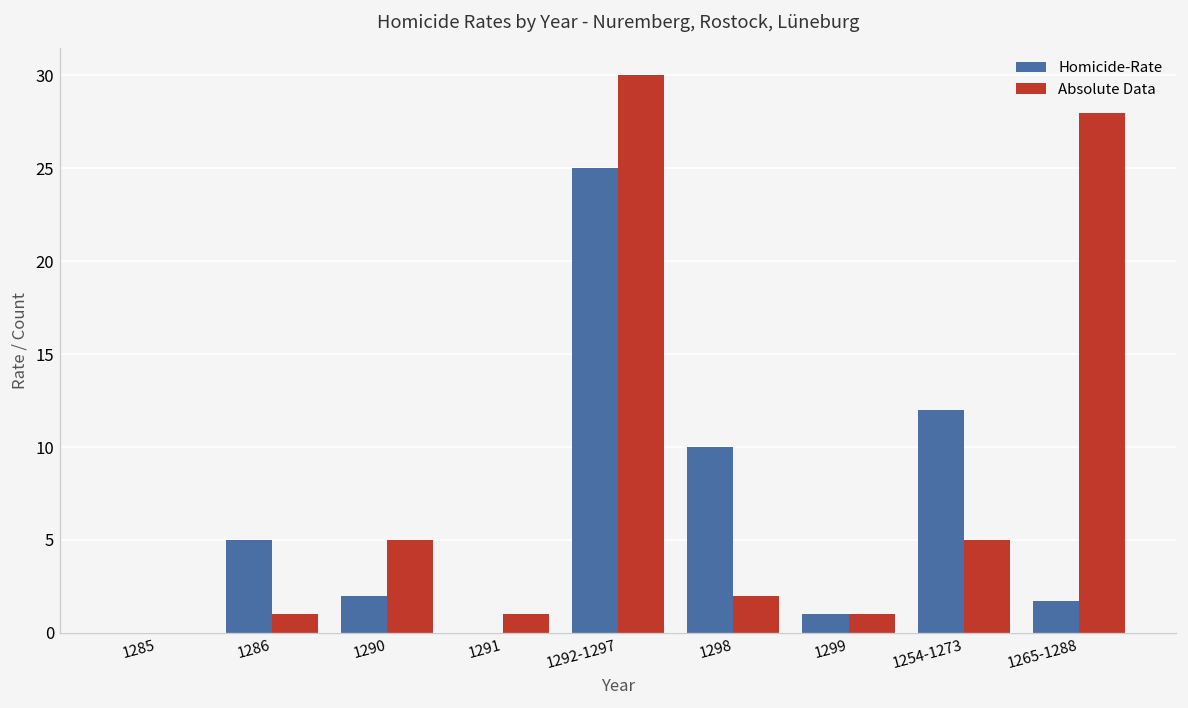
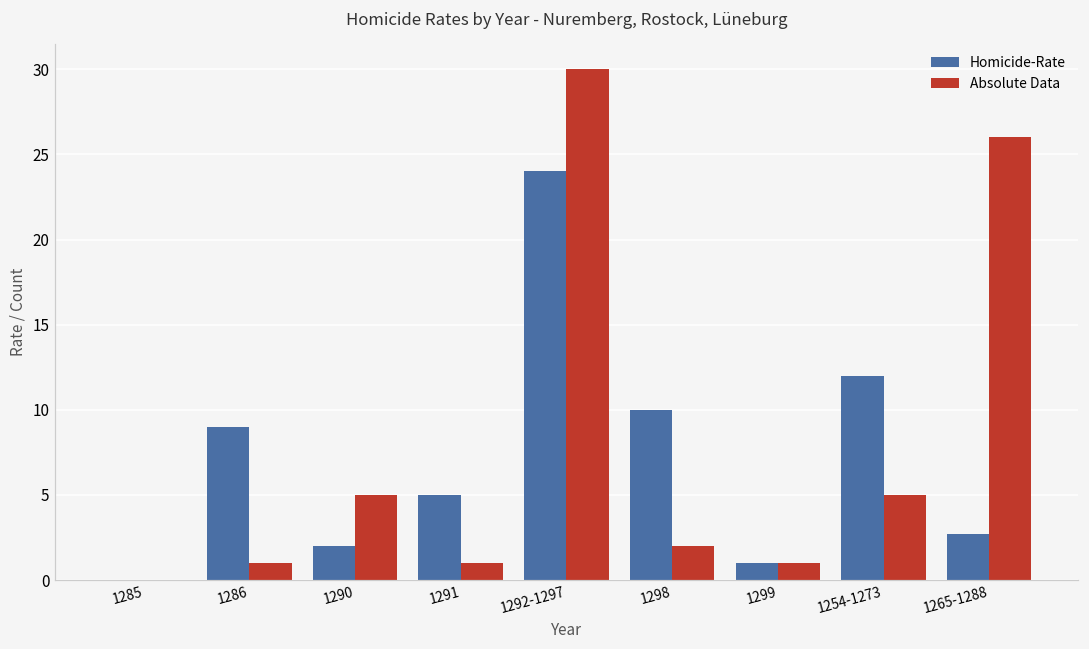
Homicide-Rate, 1286: 5 -> 9
Homicide-Rate, 1291: 0 -> 5
Homicide-Rate, 1292-1297: 25 -> 24
Homicide-Rate, 1265-1288: 1.7 -> 2.7
Absolute Data, 1265-1288: 28 -> 26
